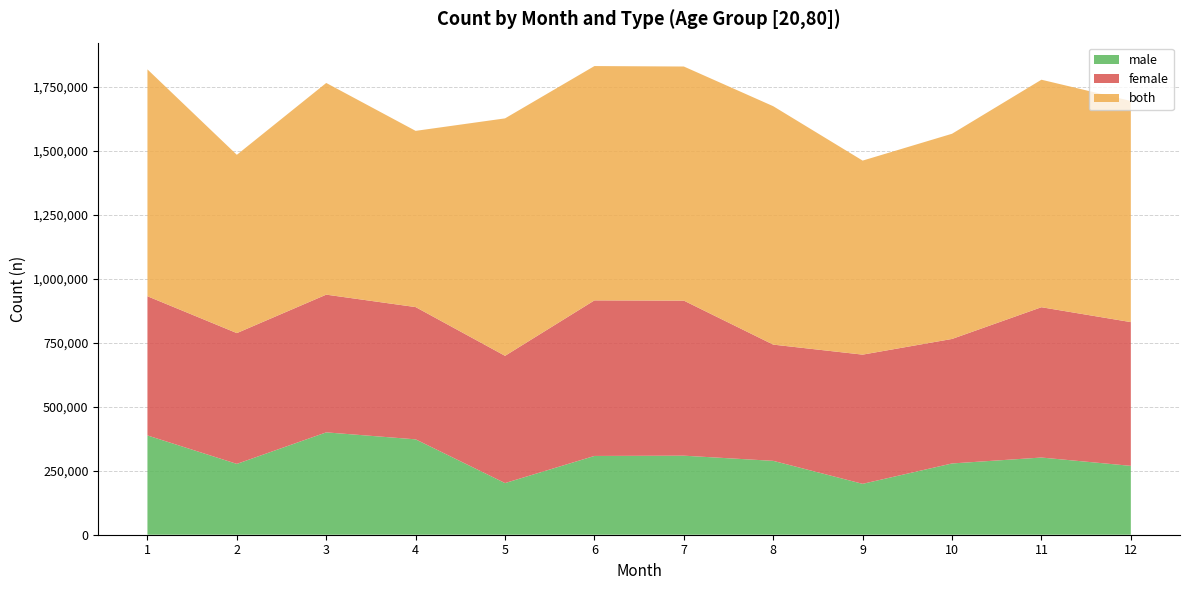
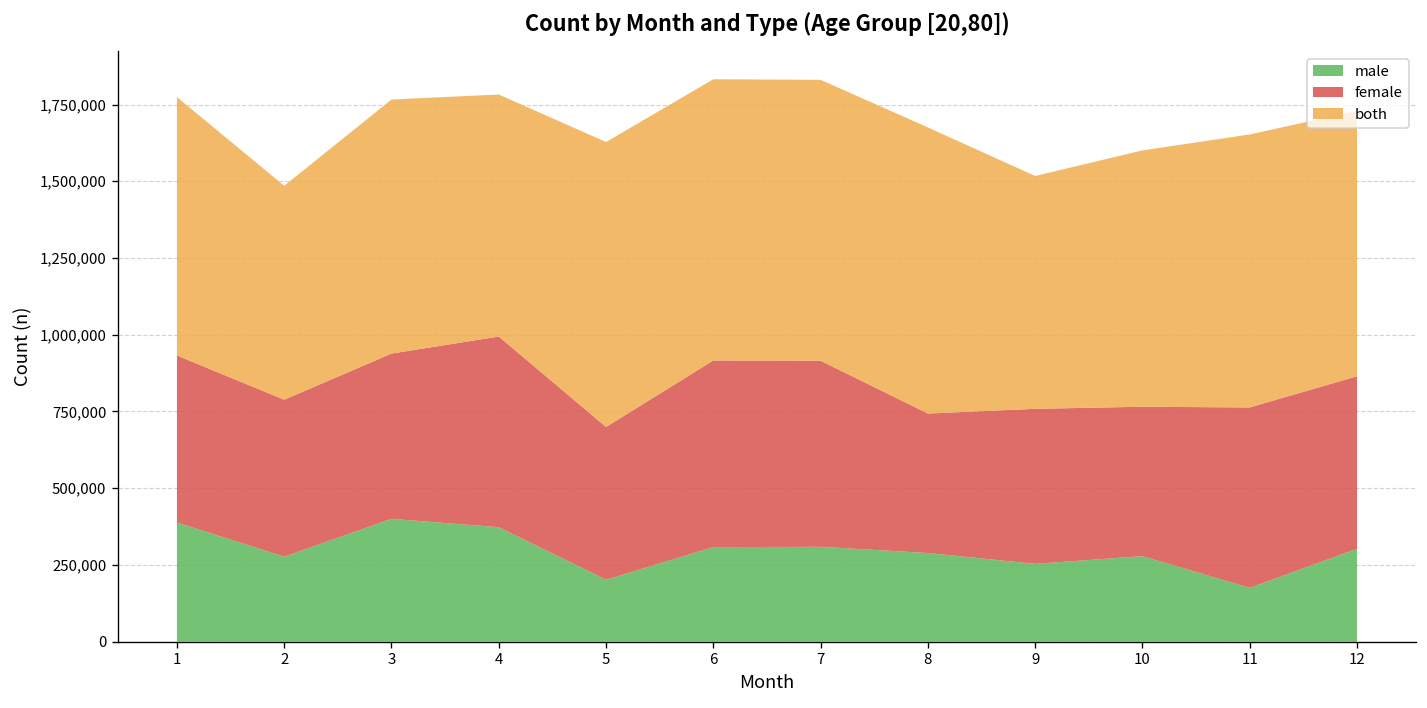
both, 1: 890,000 -> 840,000
female, 4: 520,000 -> 620,000
both, 4: 690,000 -> 790,000
male, 9: 200,000 -> 250,000
both, 10: 800,000 -> 840,000
male, 11: 300,000 -> 180,000
male, 12: 270,000 -> 300,000
